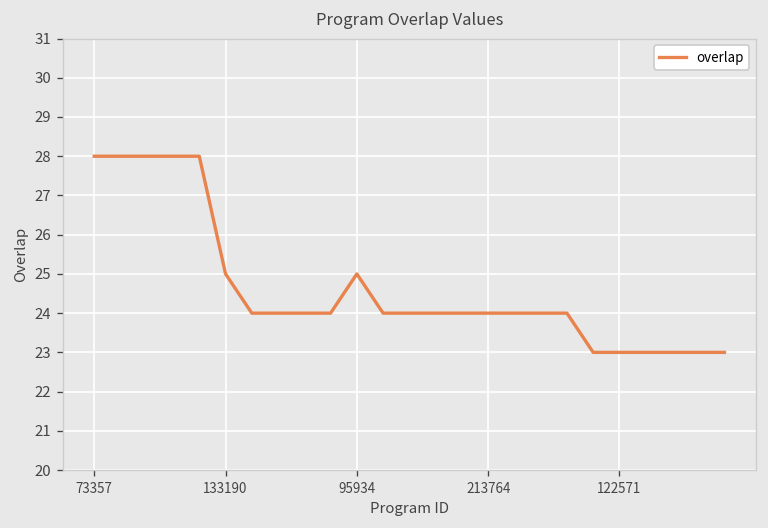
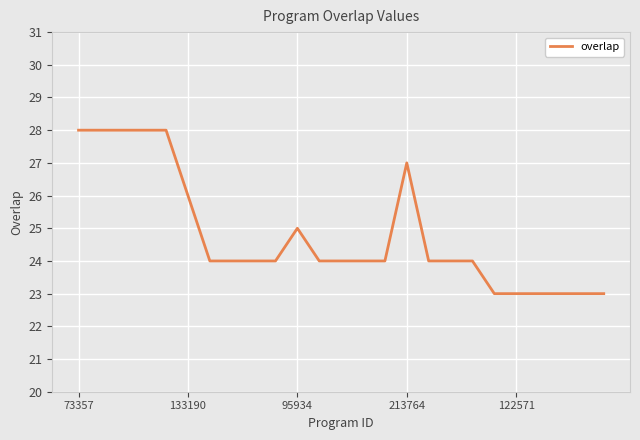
133190: 25 -> 26
213764: 24 -> 27
